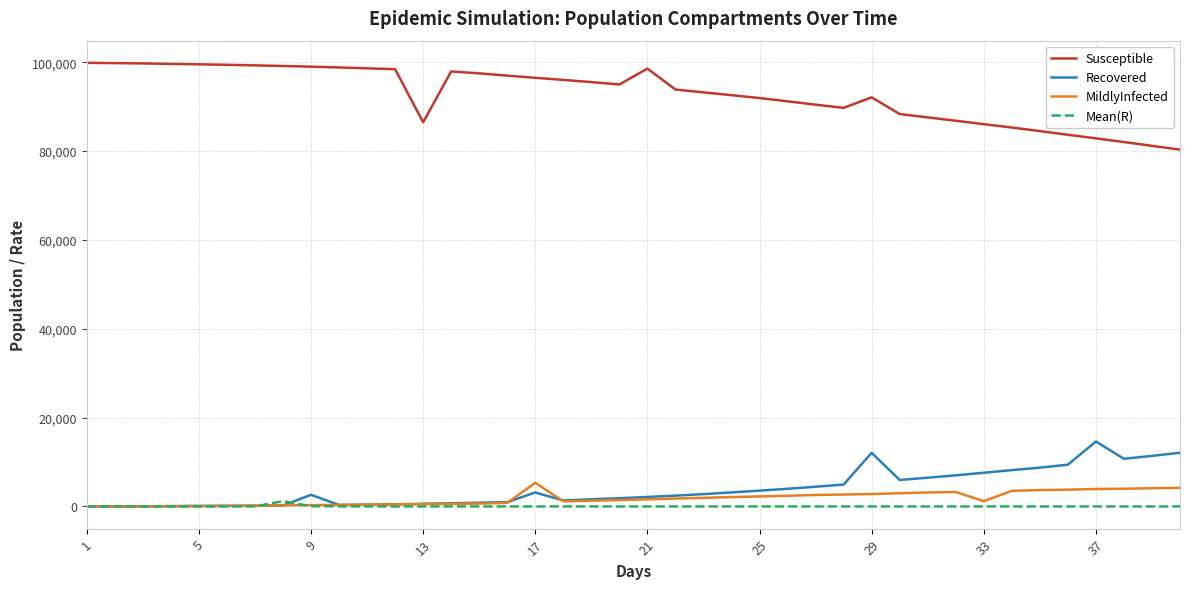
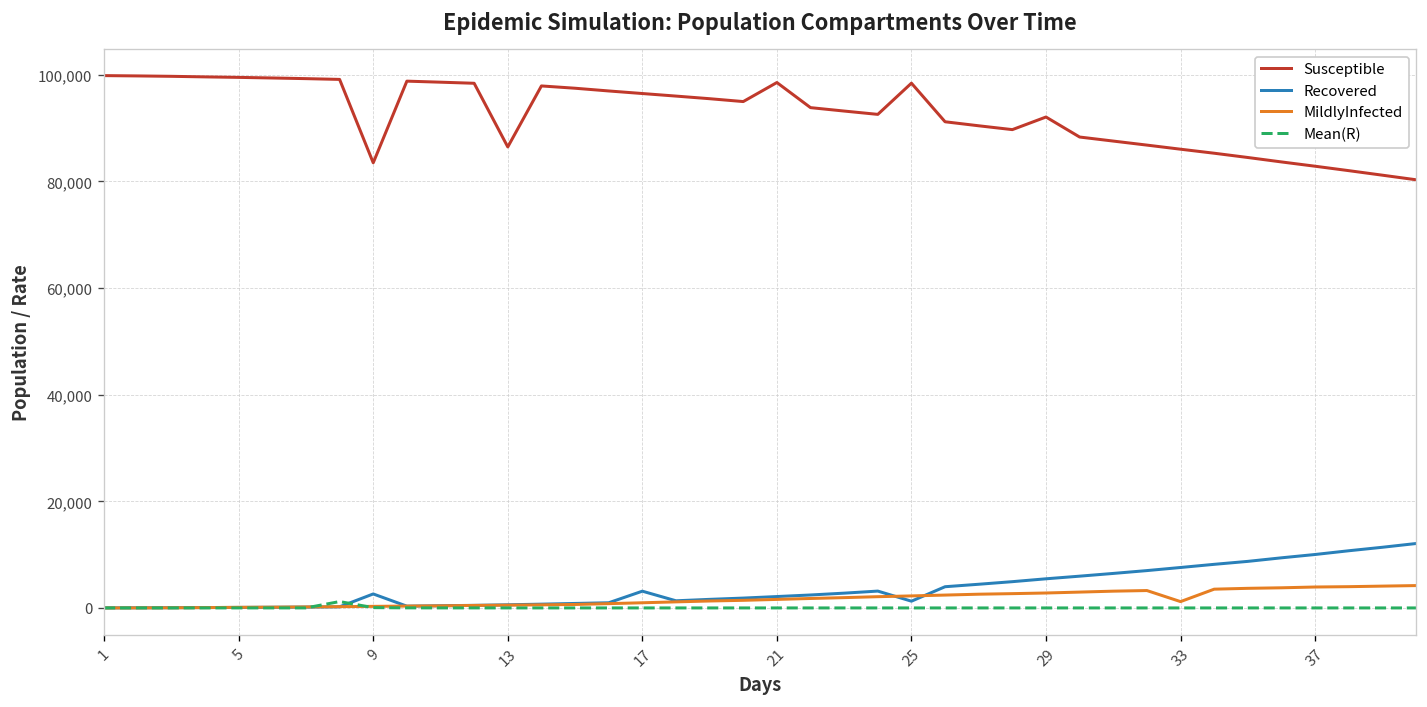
Susceptible, 9: 99,000 -> 84,000
MildlyInfected, 17: 5,000 -> 1,000
Susceptible, 25: 92,000 -> 98,000
Recovered, 25: 4,000 -> 1,000
Recovered, 29: 12,000 -> 5,000
Recovered, 37: 15,000 -> 10,000
